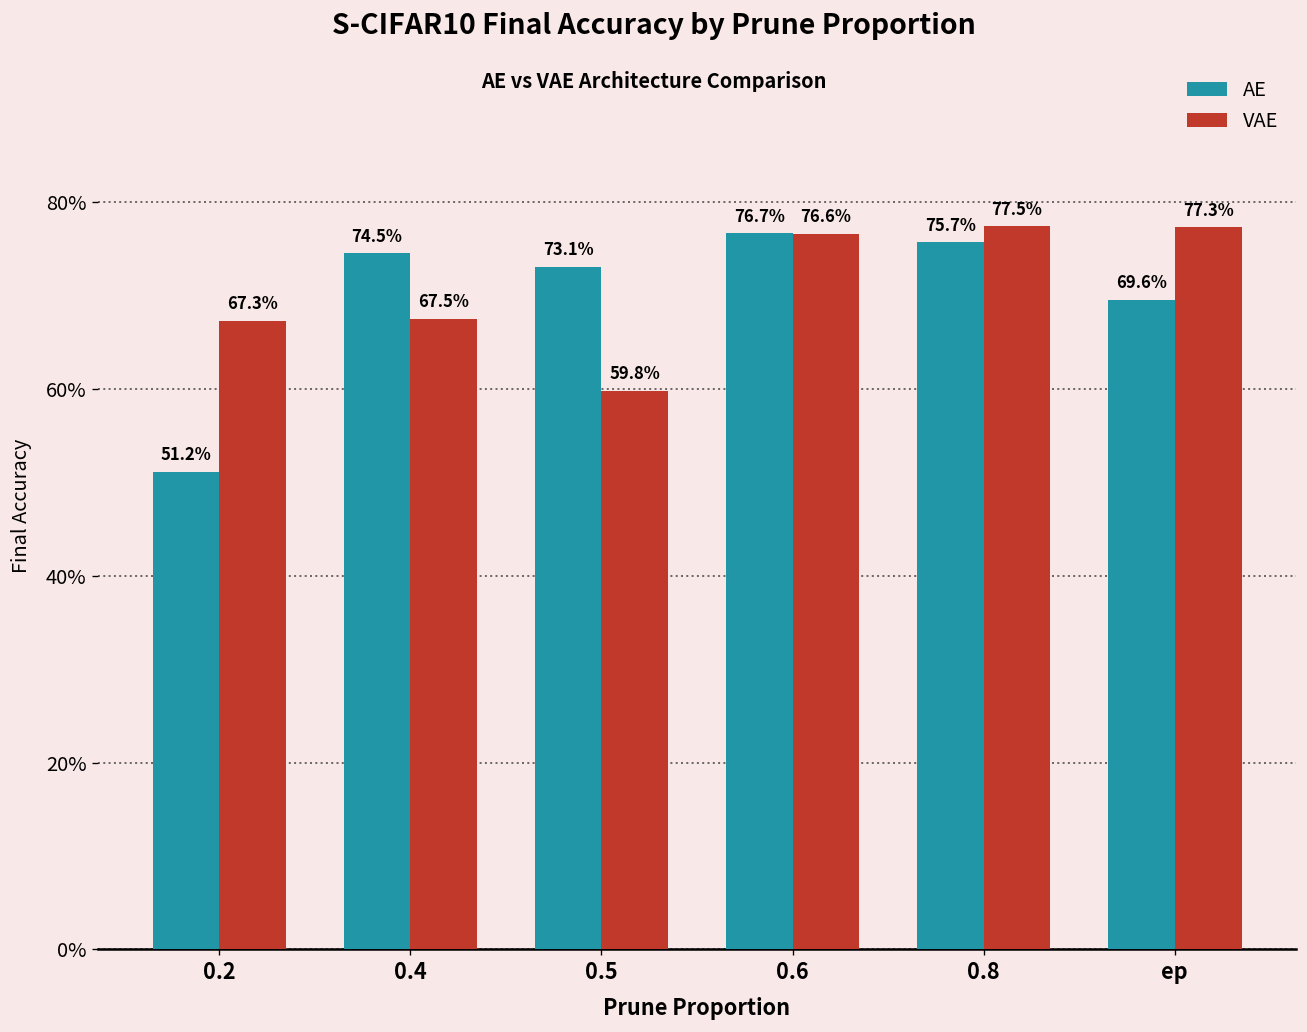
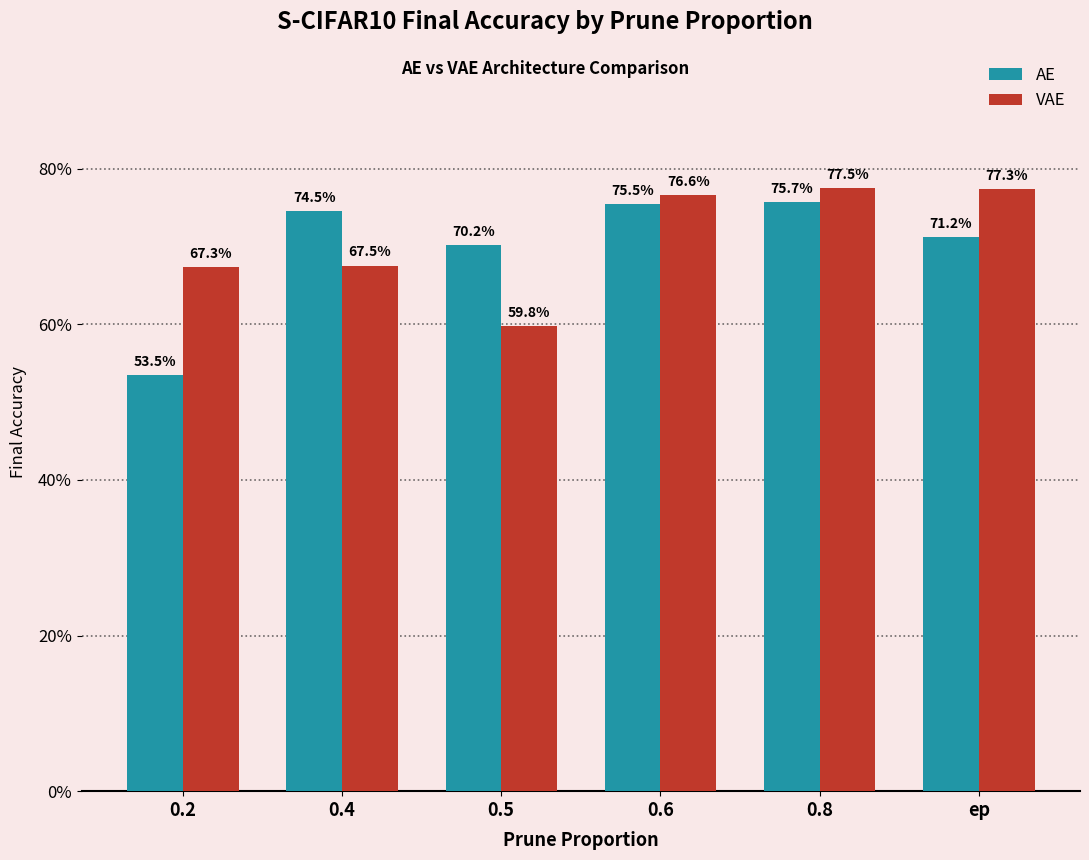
AE, 0.2: 51.2% -> 53.5%
AE, 0.5: 73.1% -> 70.2%
AE, 0.6: 76.7% -> 75.5%
AE, ep: 69.6% -> 71.2%
